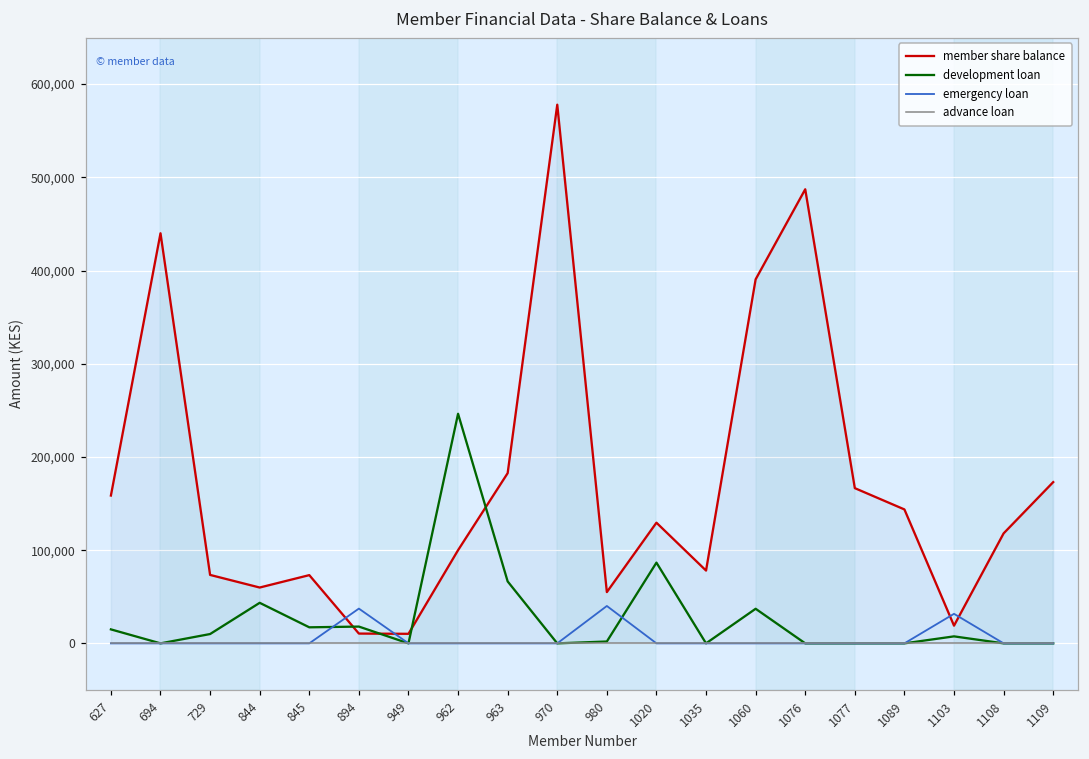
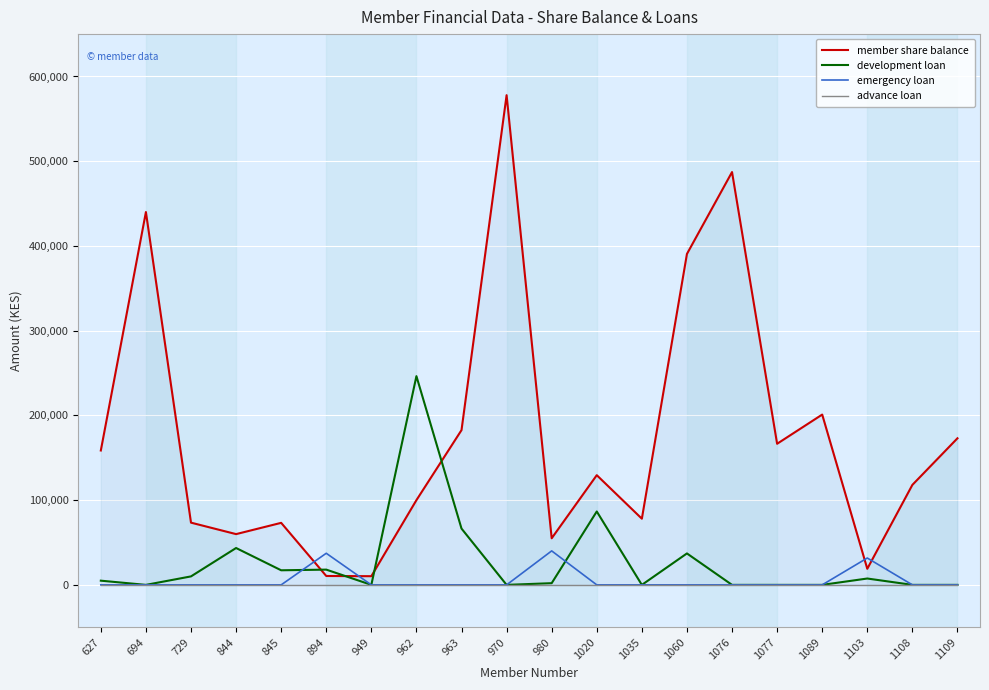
development loan, 627: 20,000 -> 0
member share balance, 1089: 140,000 -> 200,000
